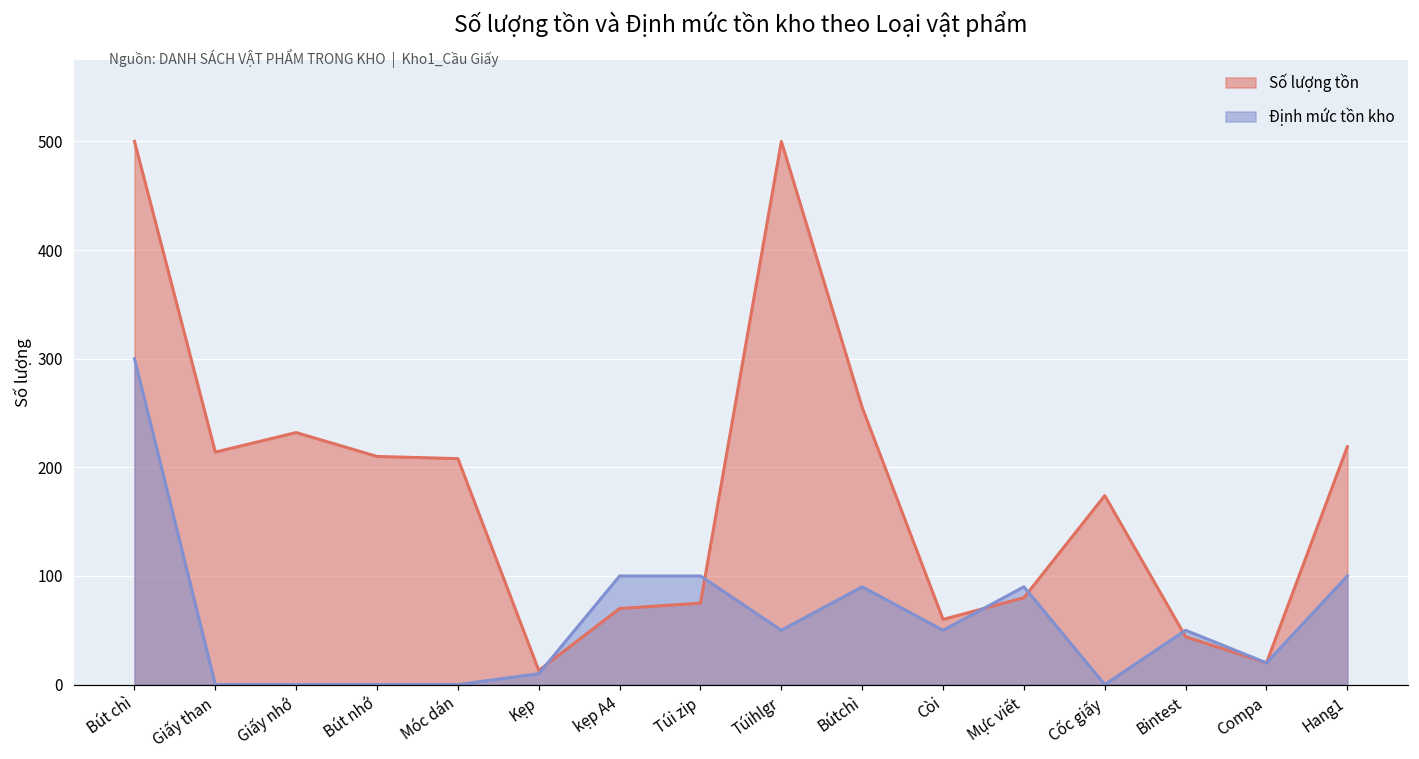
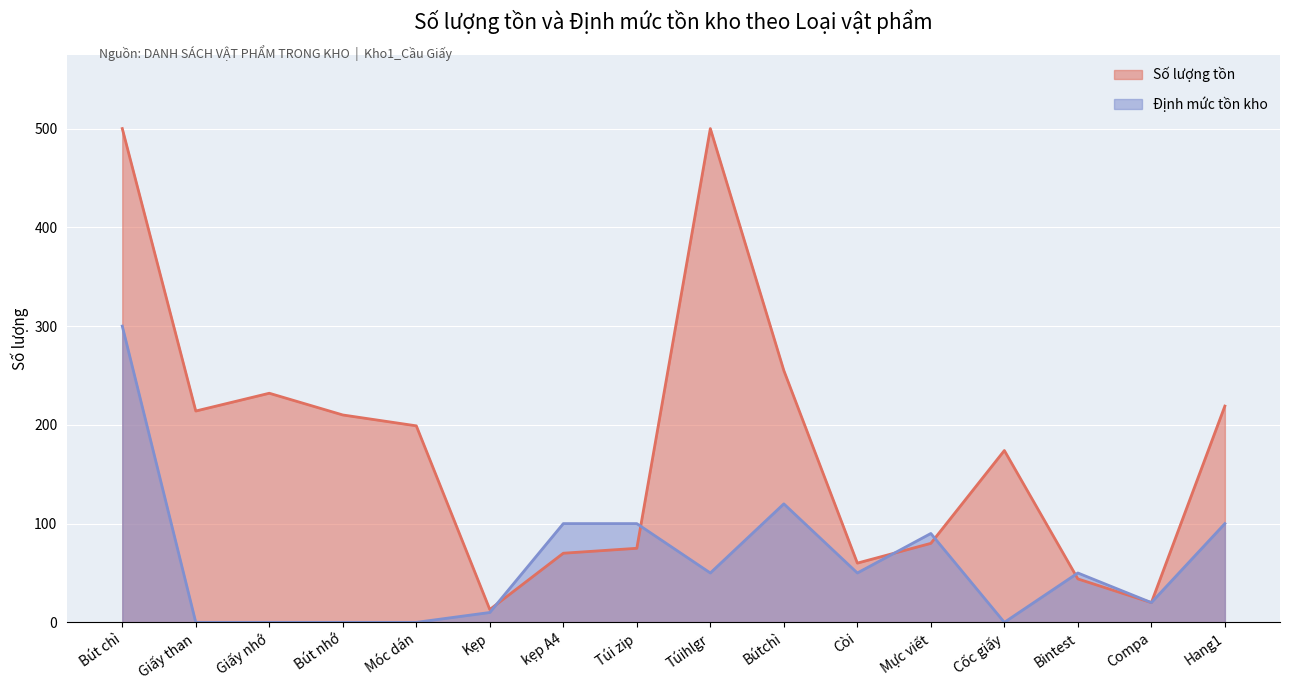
Số lượng tồn, Móc dán: 210 -> 200
Định mức tồn kho, Bútchì: 90 -> 120
